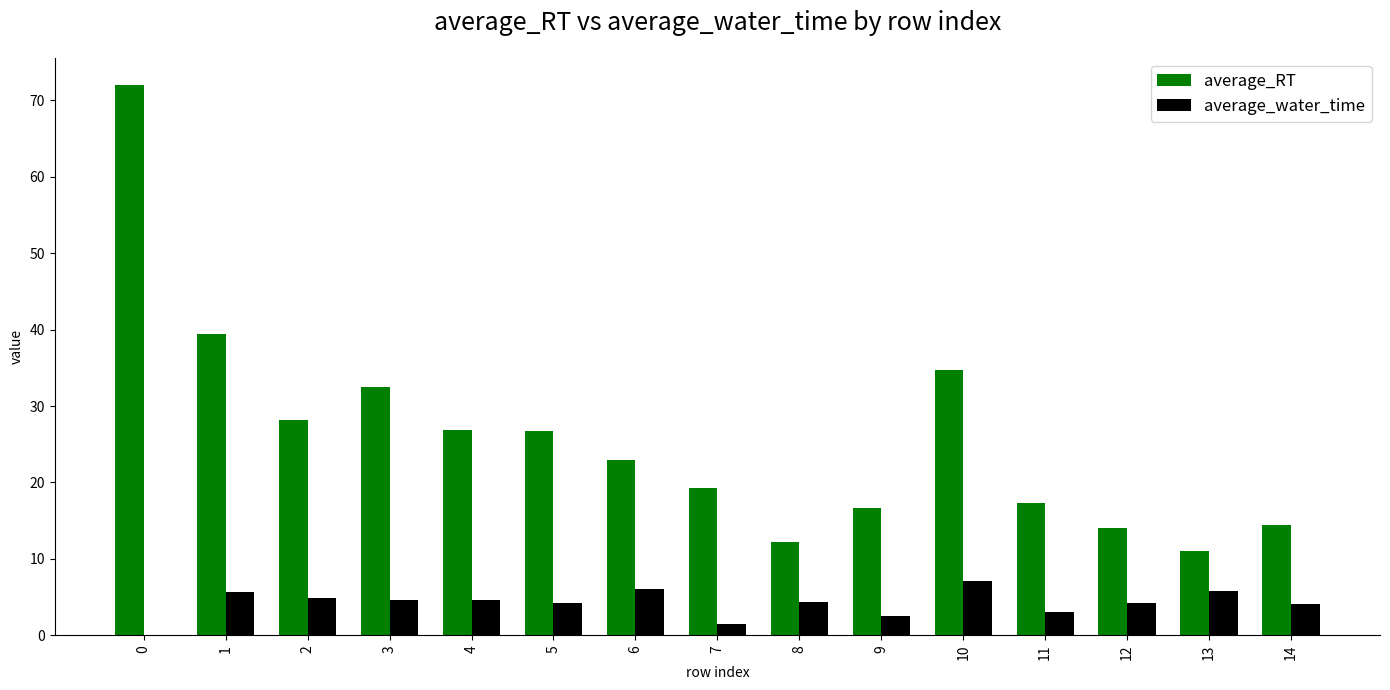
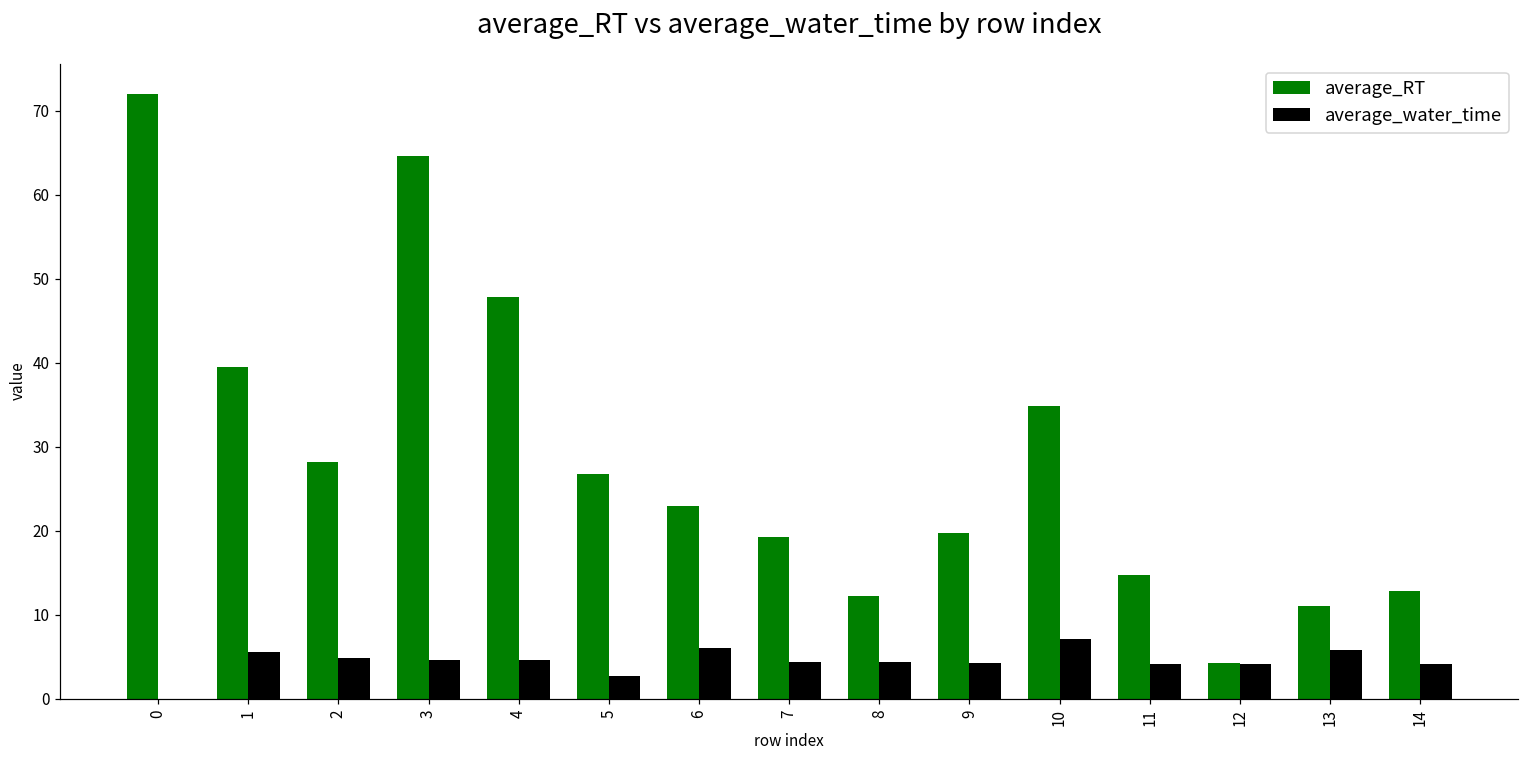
average_RT, 3: 32 -> 65
average_RT, 4: 27 -> 48
average_water_time, 5: 4 -> 3
average_water_time, 7: 1 -> 4
average_RT, 9: 17 -> 20
average_water_time, 9: 3 -> 4
average_RT, 11: 17 -> 15
average_water_time, 11: 3 -> 4
average_RT, 12: 14 -> 4
average_RT, 14: 14 -> 13
